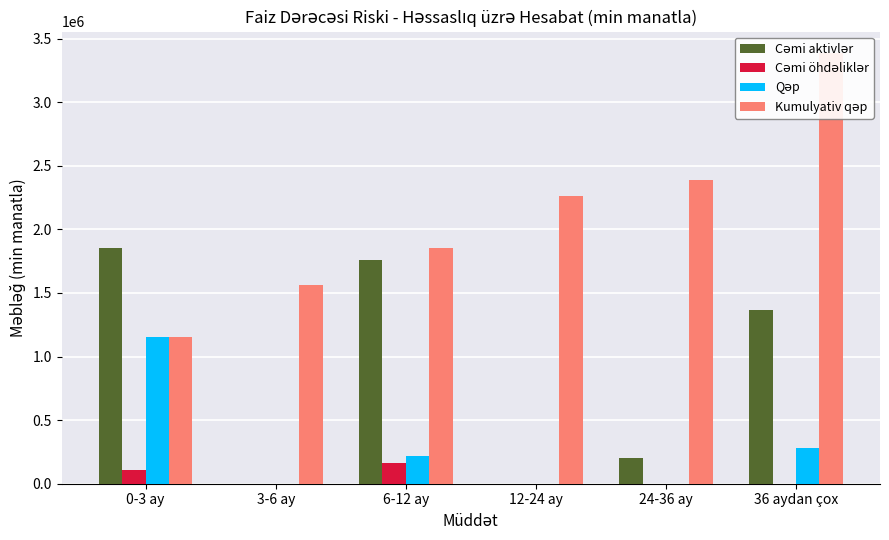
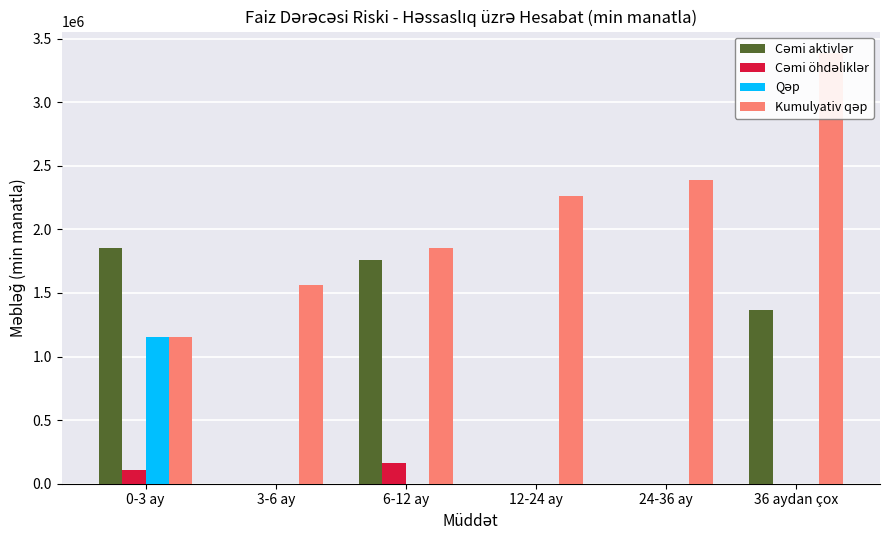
Qəp, 6-12 ay: 220000 -> 0
Cəmi aktivlər, 24-36 ay: 200000 -> 0
Qəp, 36 aydan çox: 280000 -> 0
